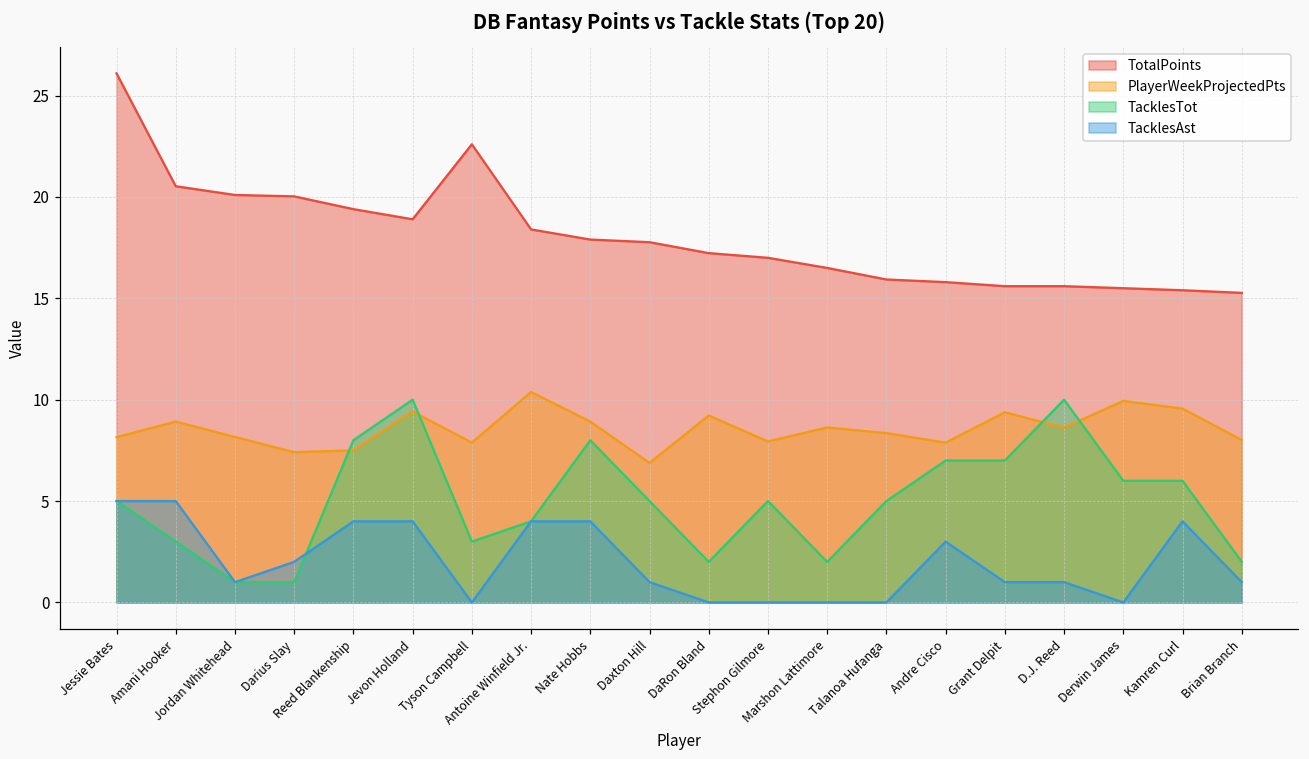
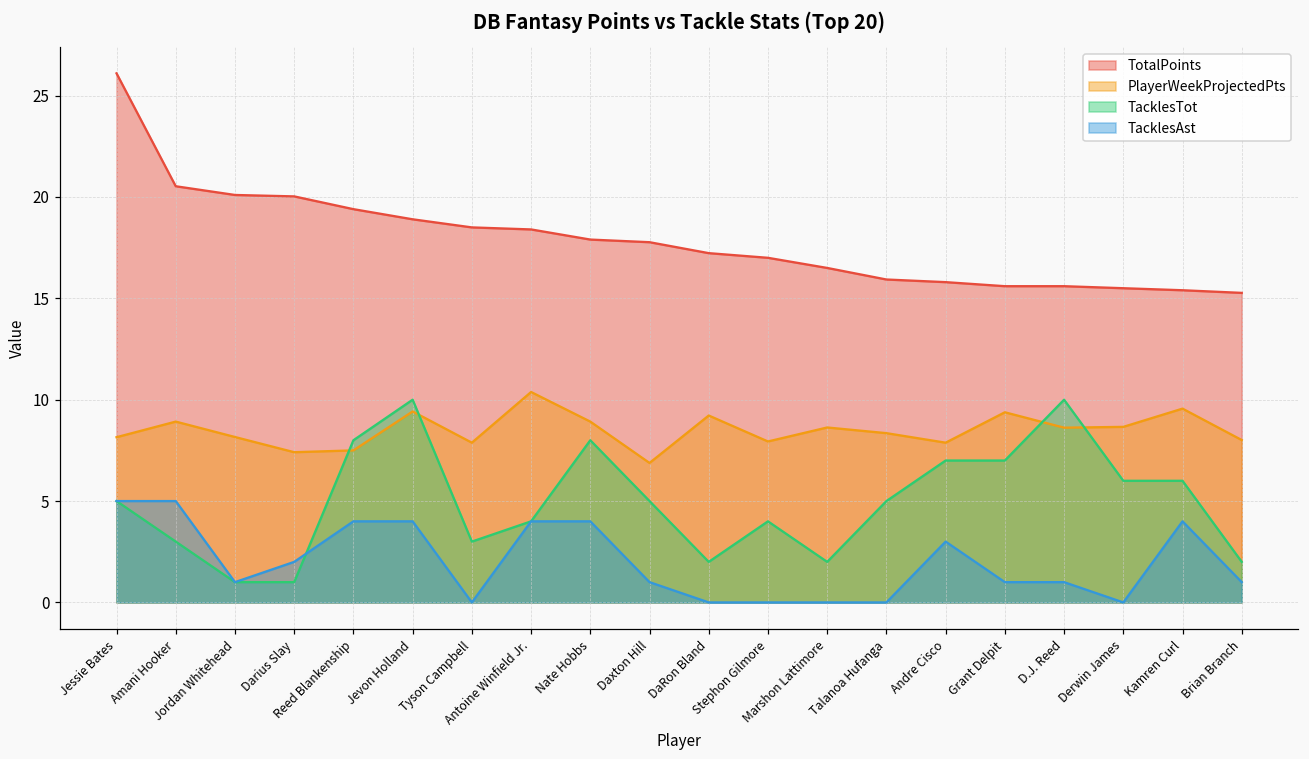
TotalPoints, Tyson Campbell: 22.6 -> 18.5
TacklesTot, Stephon Gilmore: 5 -> 4
PlayerWeekProjectedPts, Derwin James: 9.9 -> 8.7
